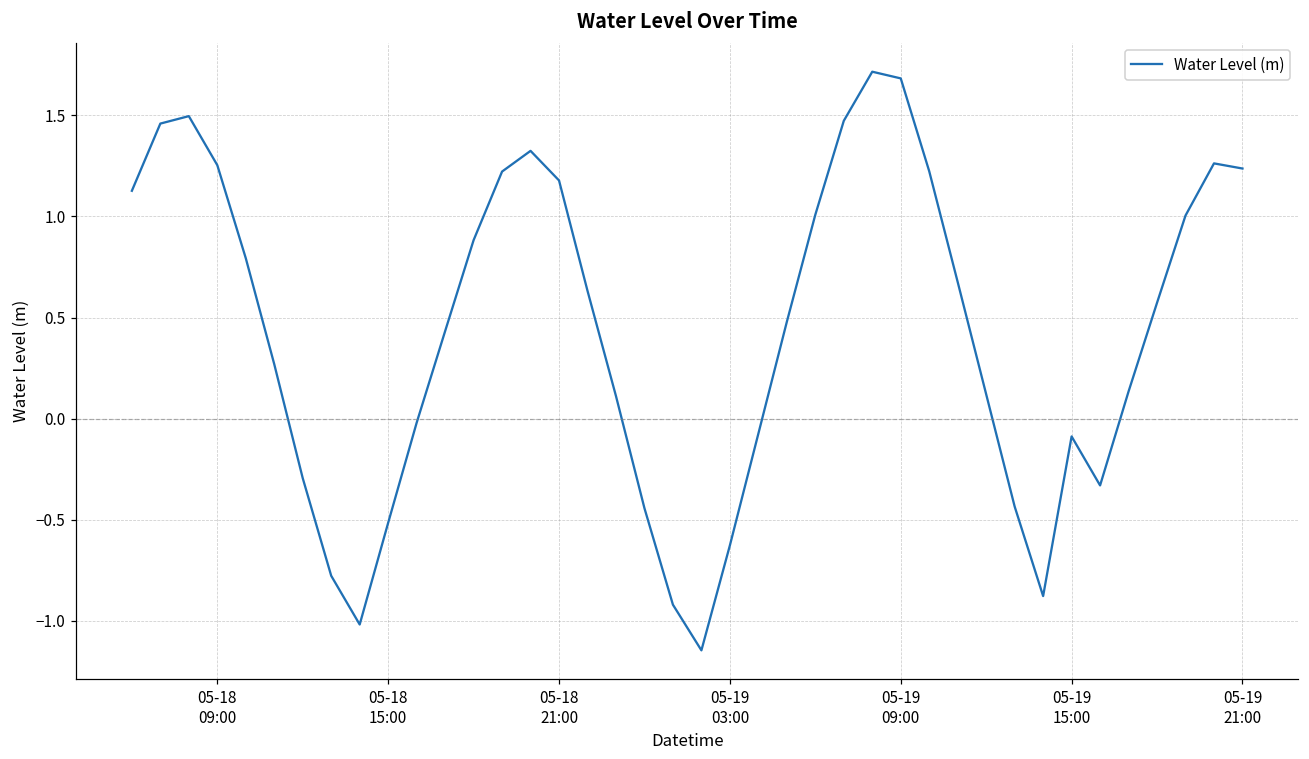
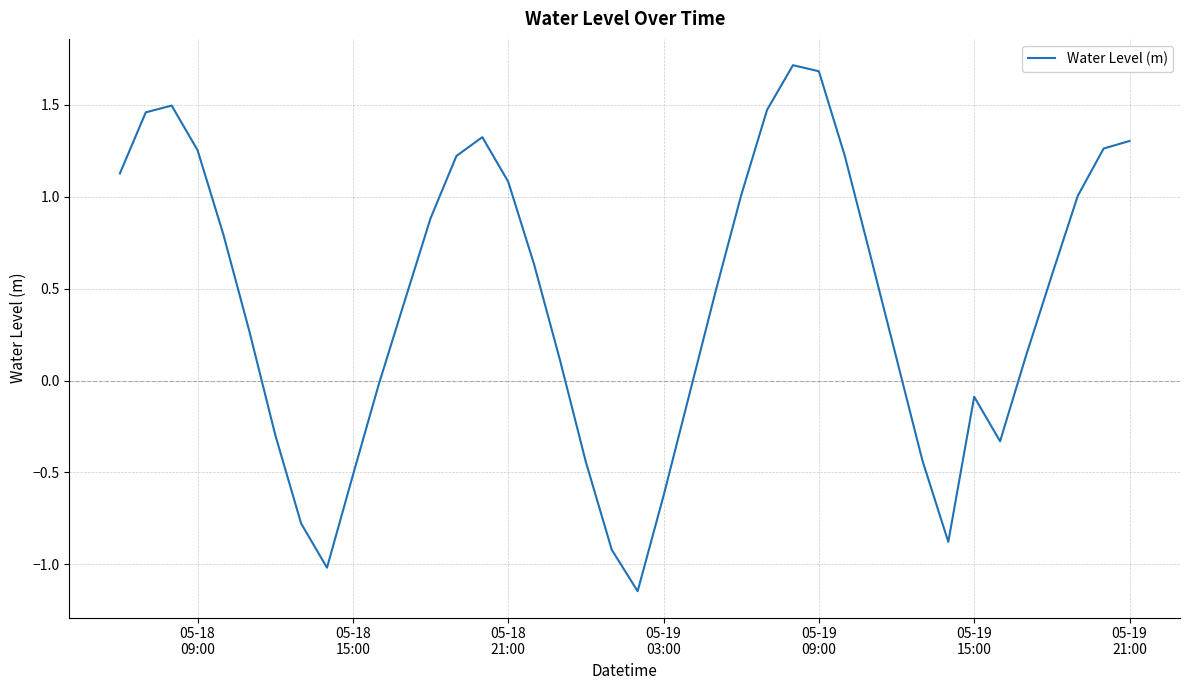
05-18 21:00: 1.18 -> 1.08
05-19 21:00: 1.24 -> 1.30
